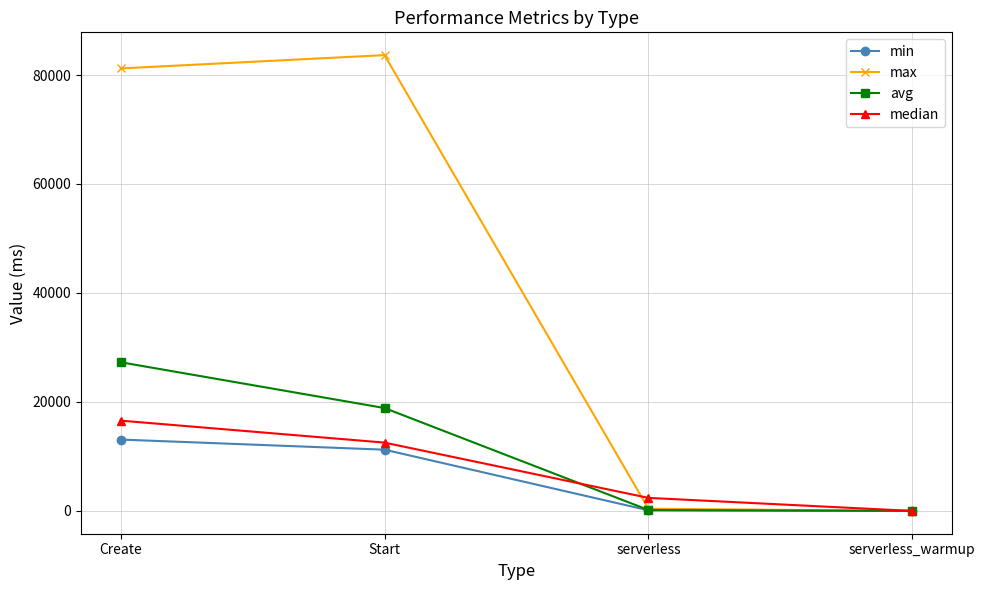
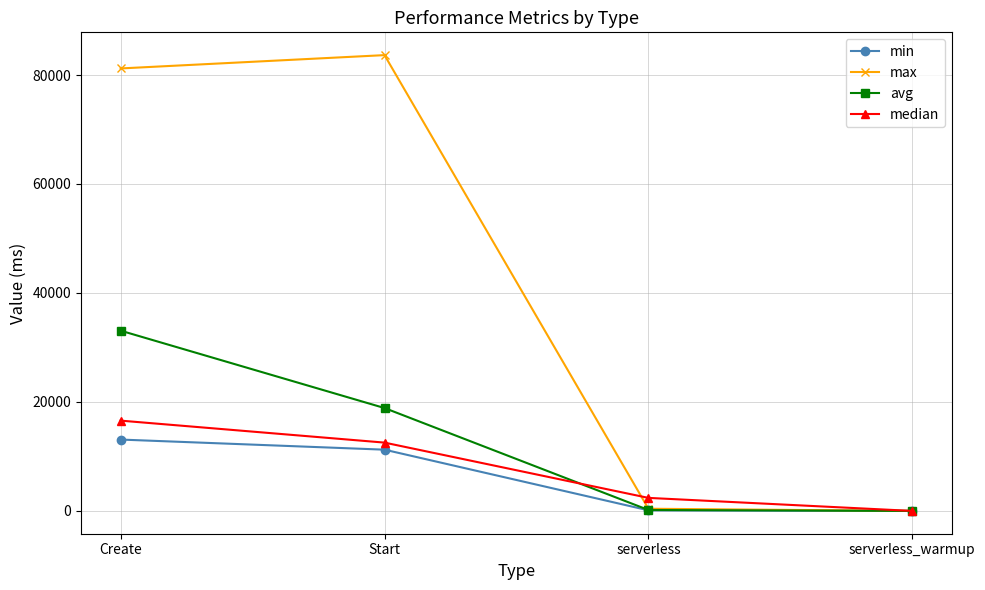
avg, Create: 27000 -> 33000
